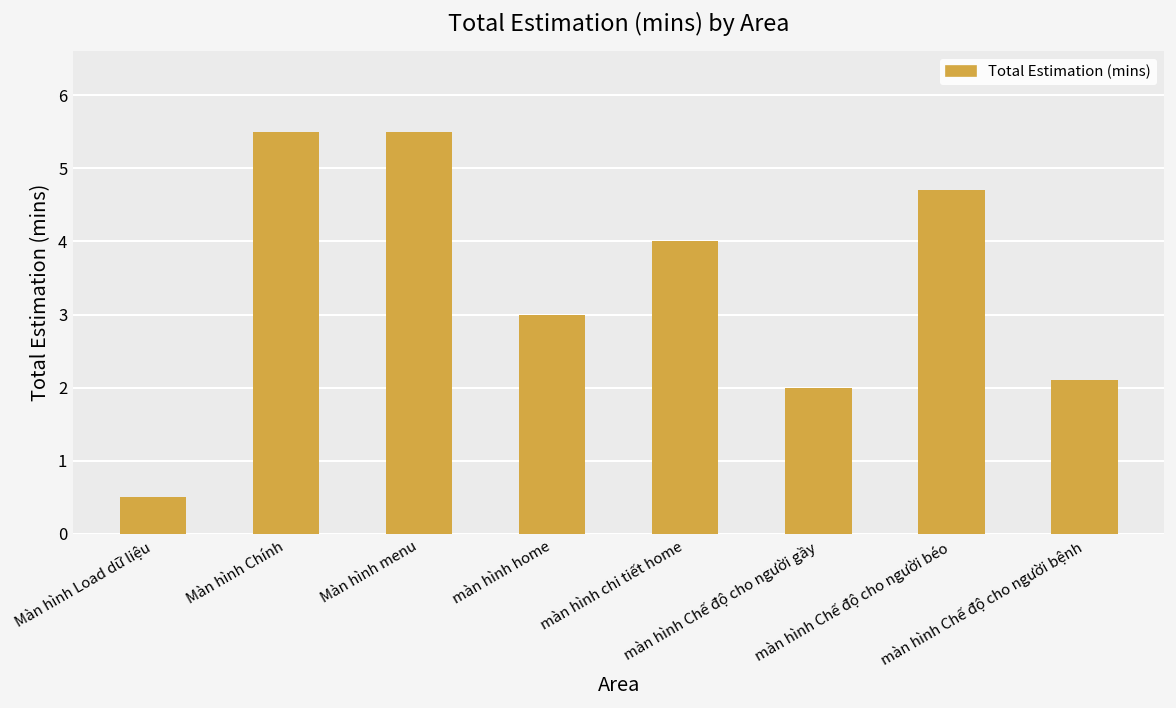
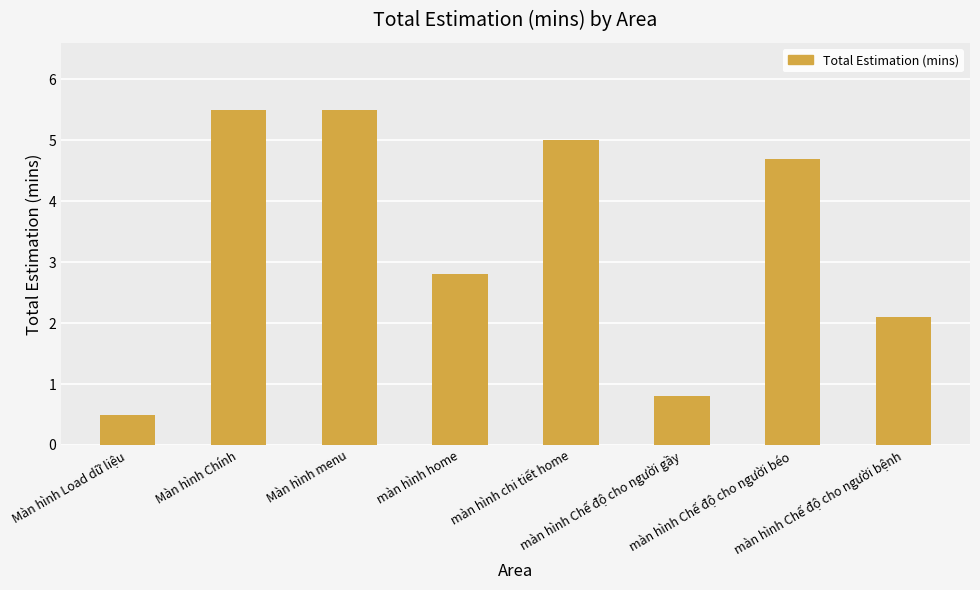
màn hình home: 3.0 -> 2.8
màn hình chi tiết home: 4 -> 5
màn hình Chế độ cho người gầy: 2.0 -> 0.8
